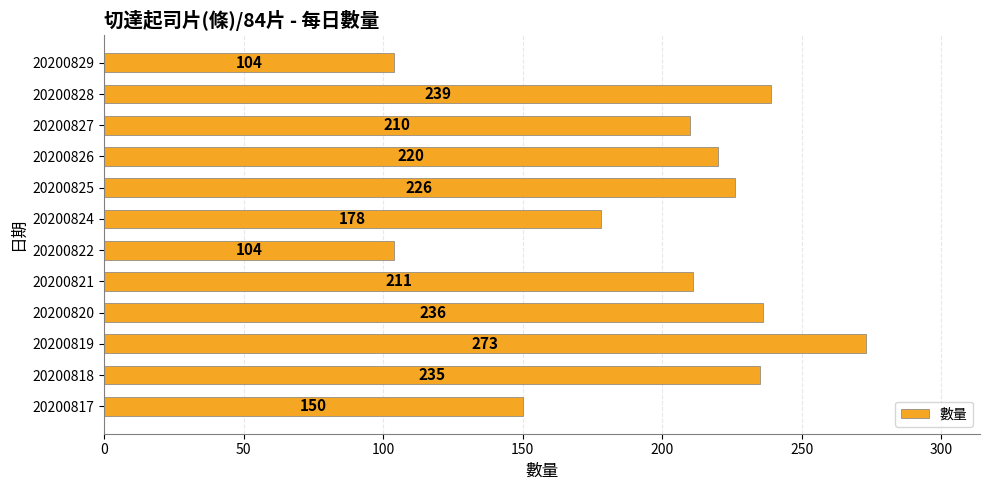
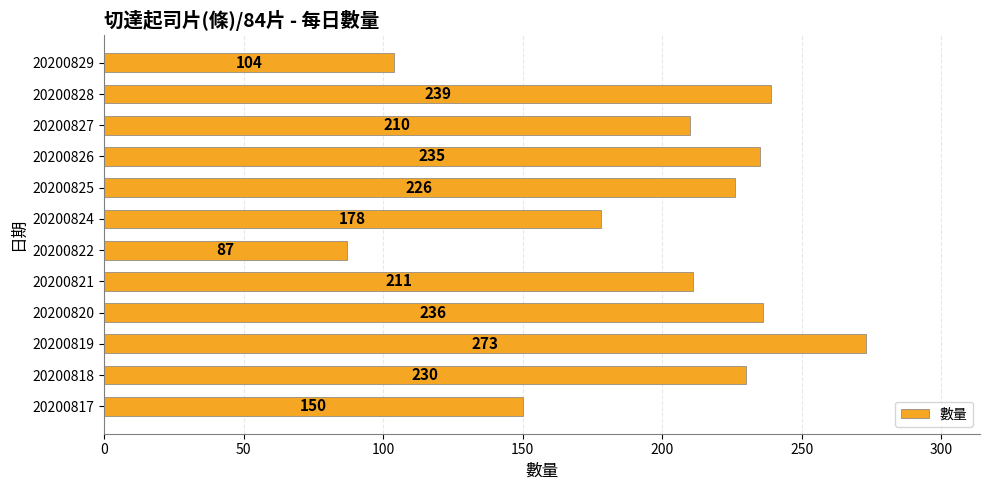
20200826: 220 -> 235
20200822: 104 -> 87
20200818: 235 -> 230
